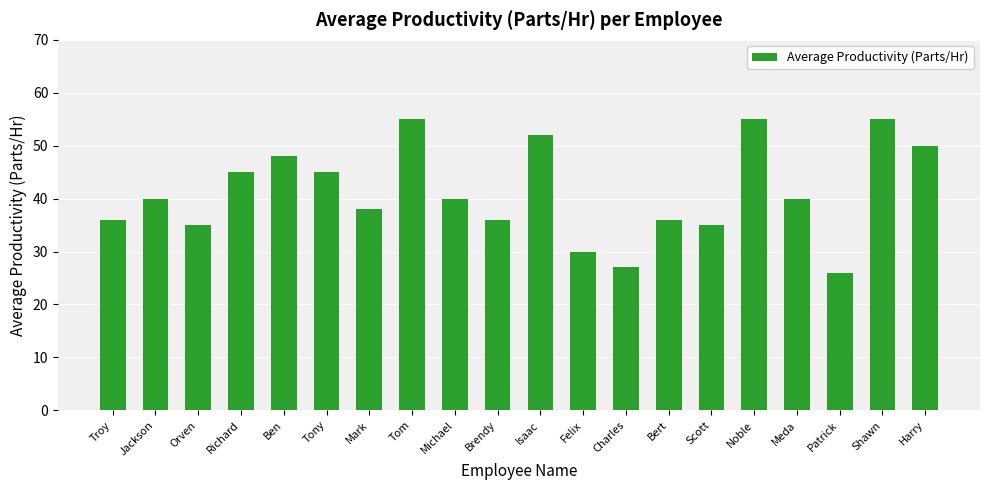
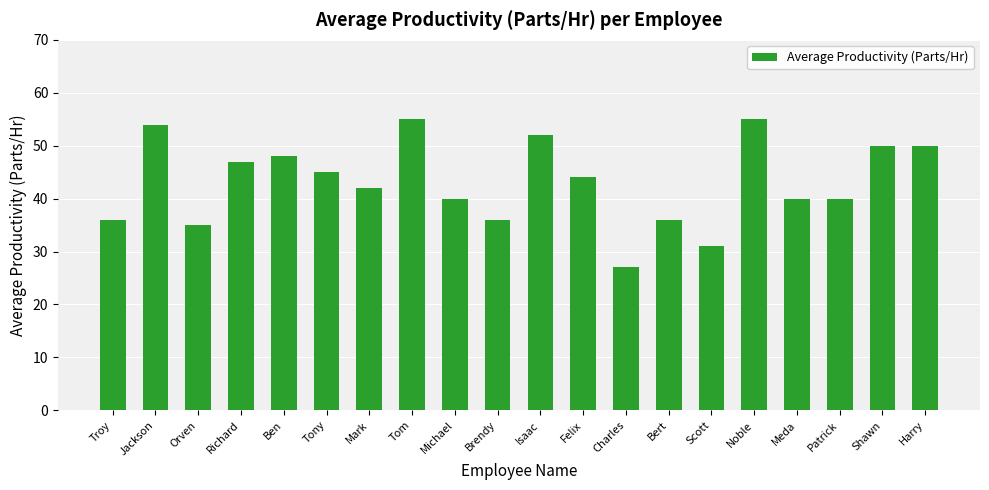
Jackson: 40 -> 54
Richard: 45 -> 47
Mark: 38 -> 42
Felix: 30 -> 44
Scott: 35 -> 31
Patrick: 26 -> 40
Shawn: 55 -> 50
